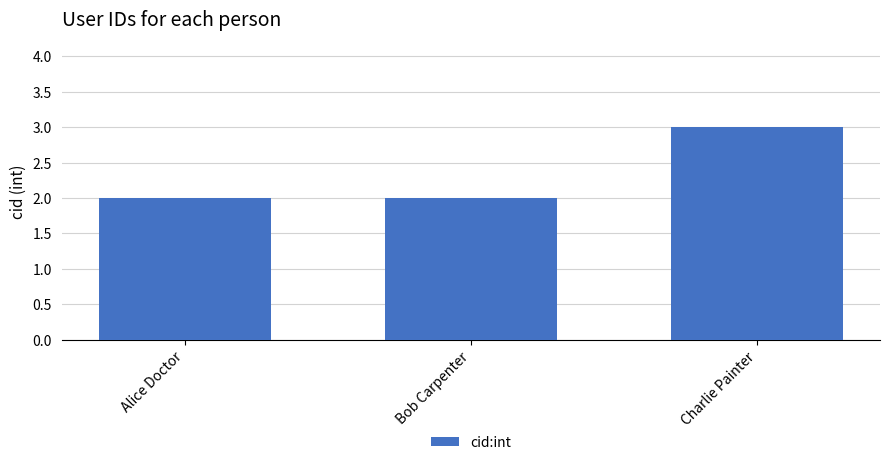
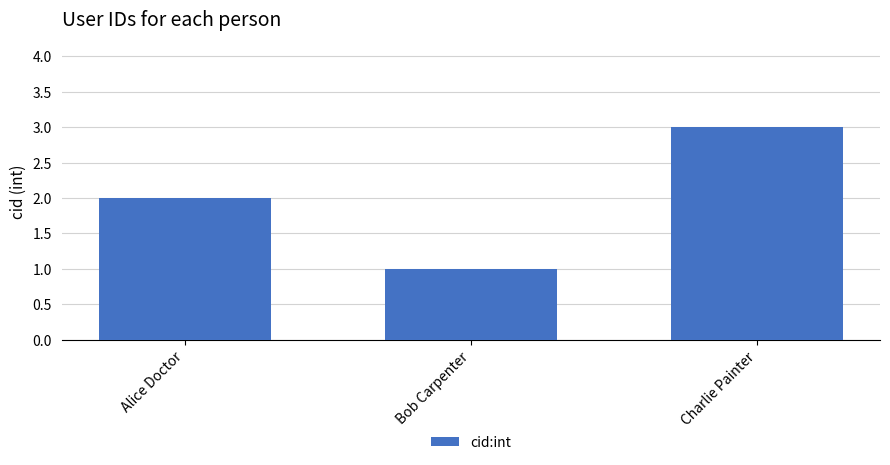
Bob Carpenter: 2 -> 1
